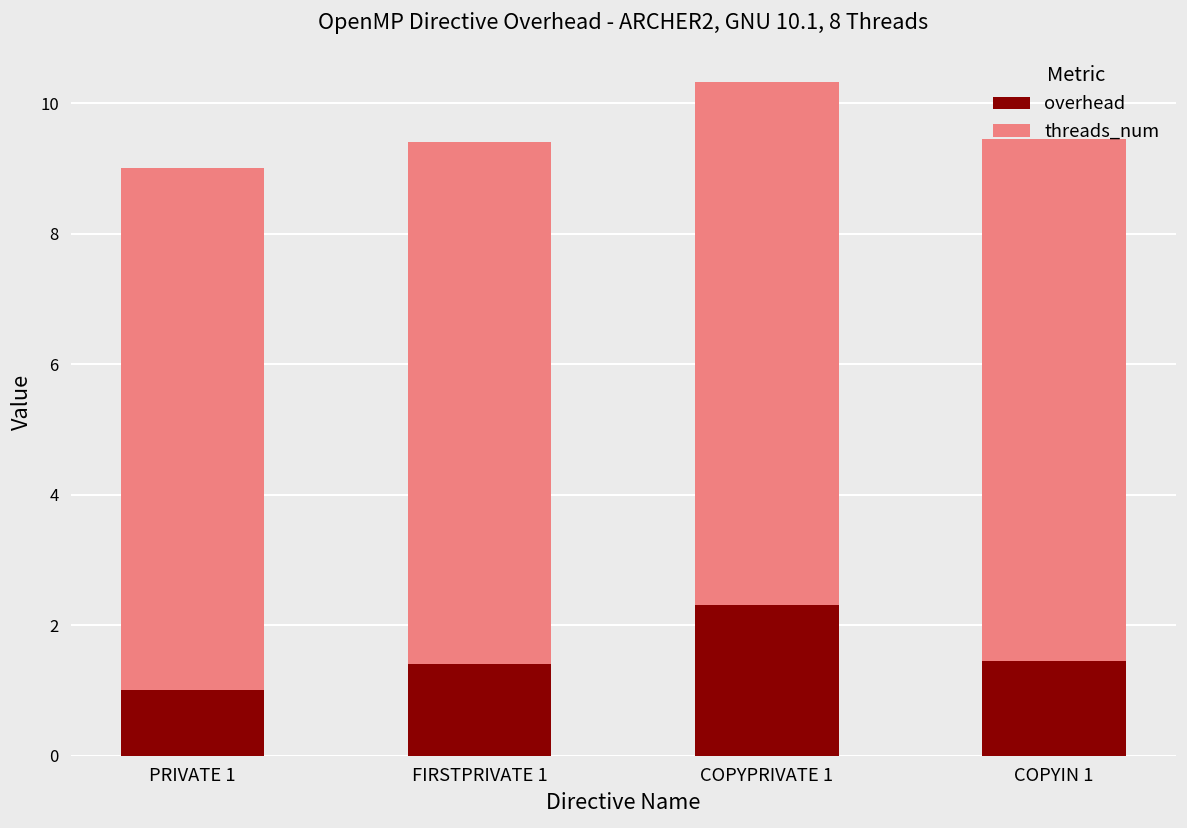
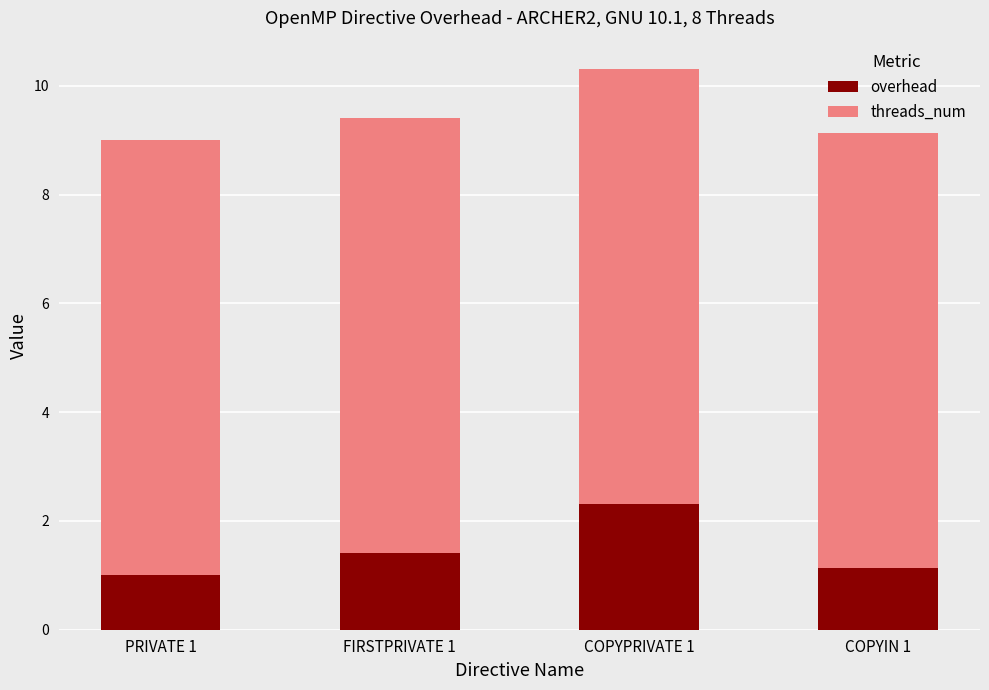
overhead, COPYIN 1: 1.5 -> 1.1
